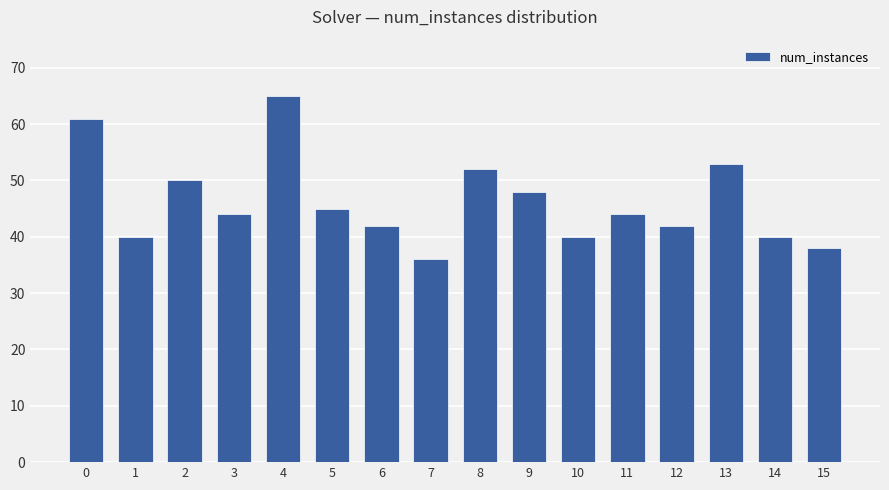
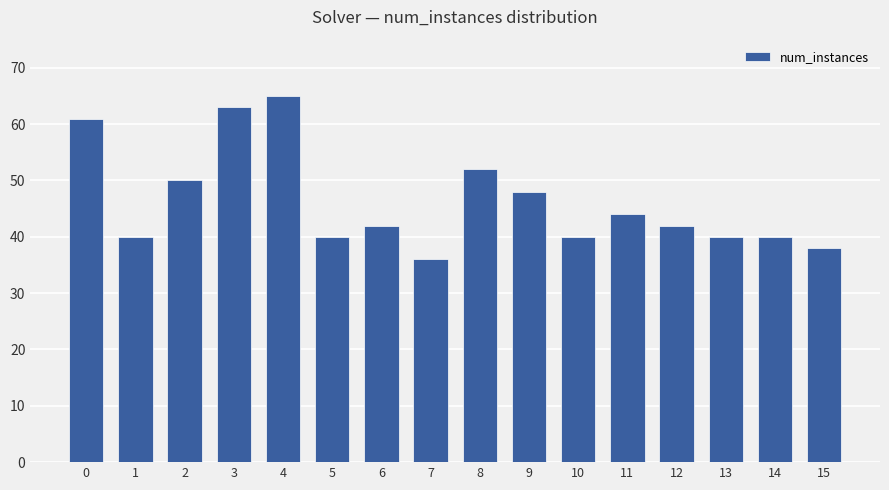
3: 44 -> 63
5: 45 -> 40
13: 53 -> 40
